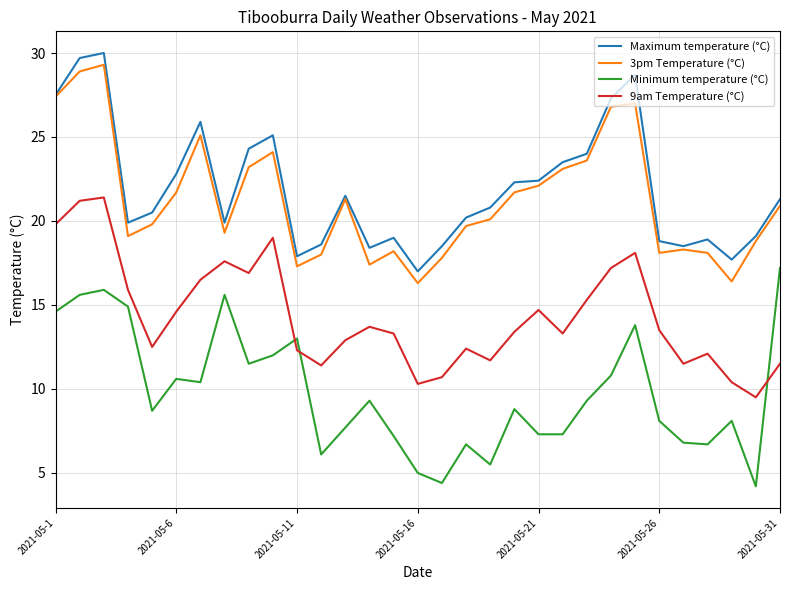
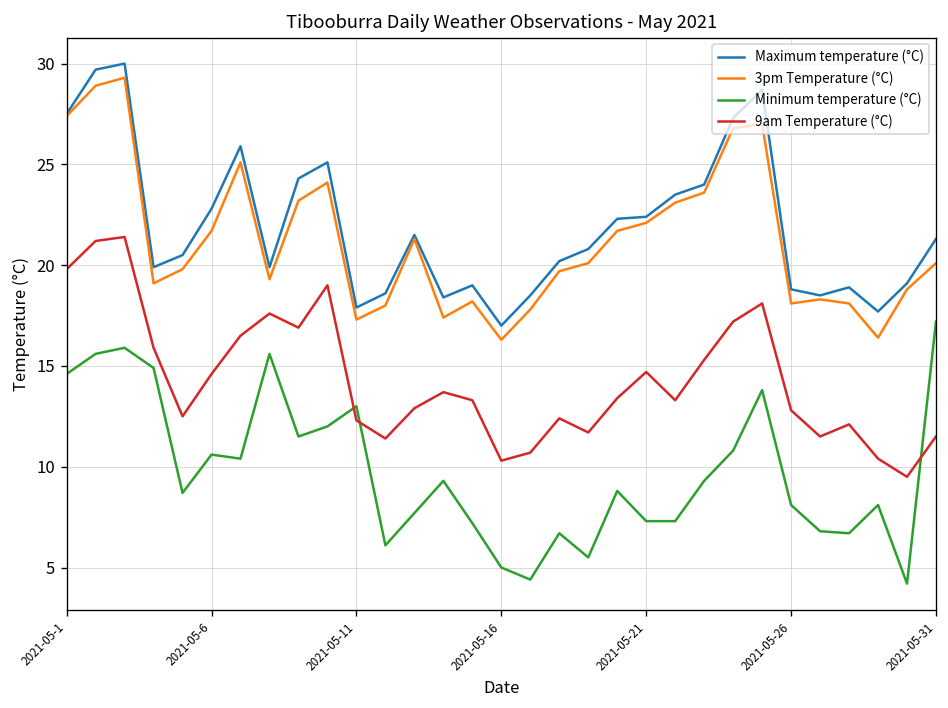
9am Temperature (°C), 2021-05-26: 13.5 -> 12.8
3pm Temperature (°C), 2021-05-31: 20.9 -> 20.1
